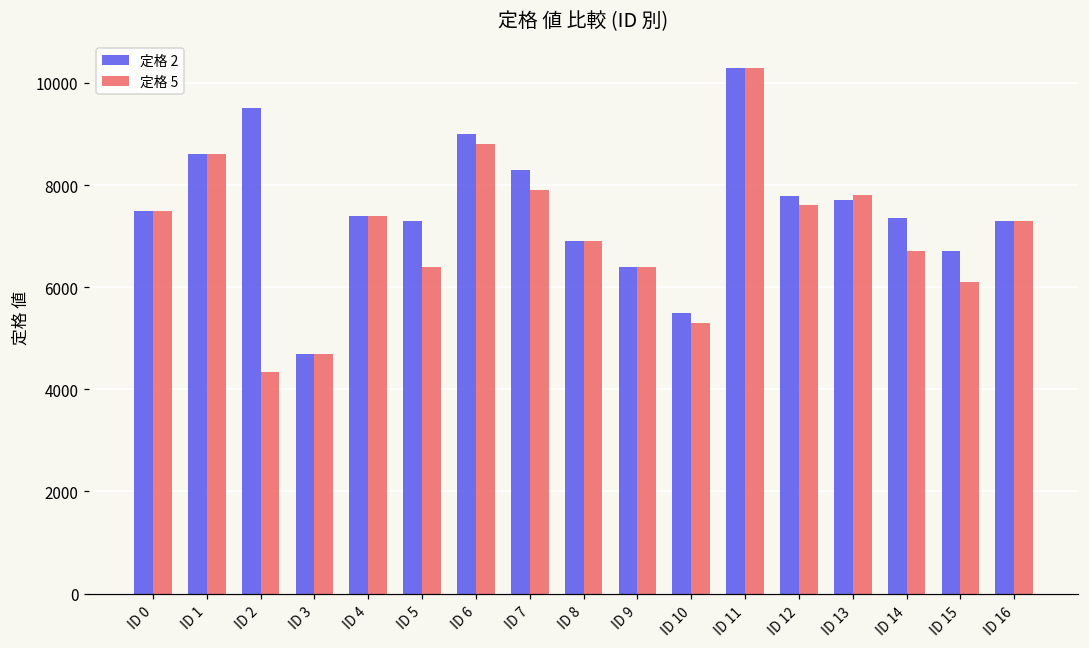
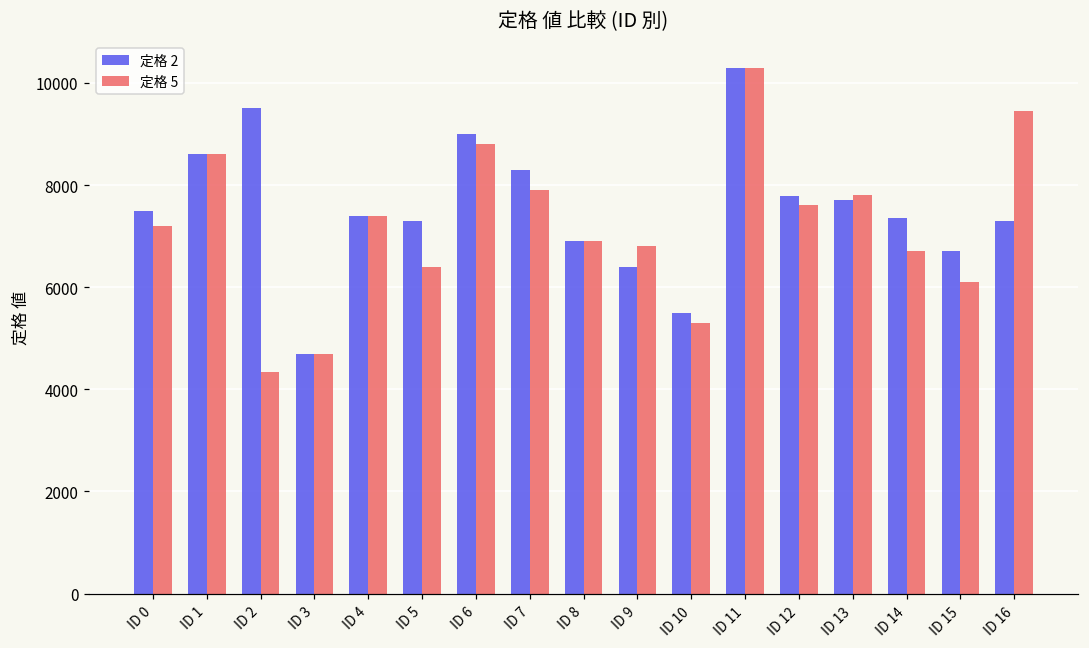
定格 5, ID 0: 7500 -> 7200
定格 5, ID 9: 6400 -> 6800
定格 5, ID 16: 7300 -> 9400
